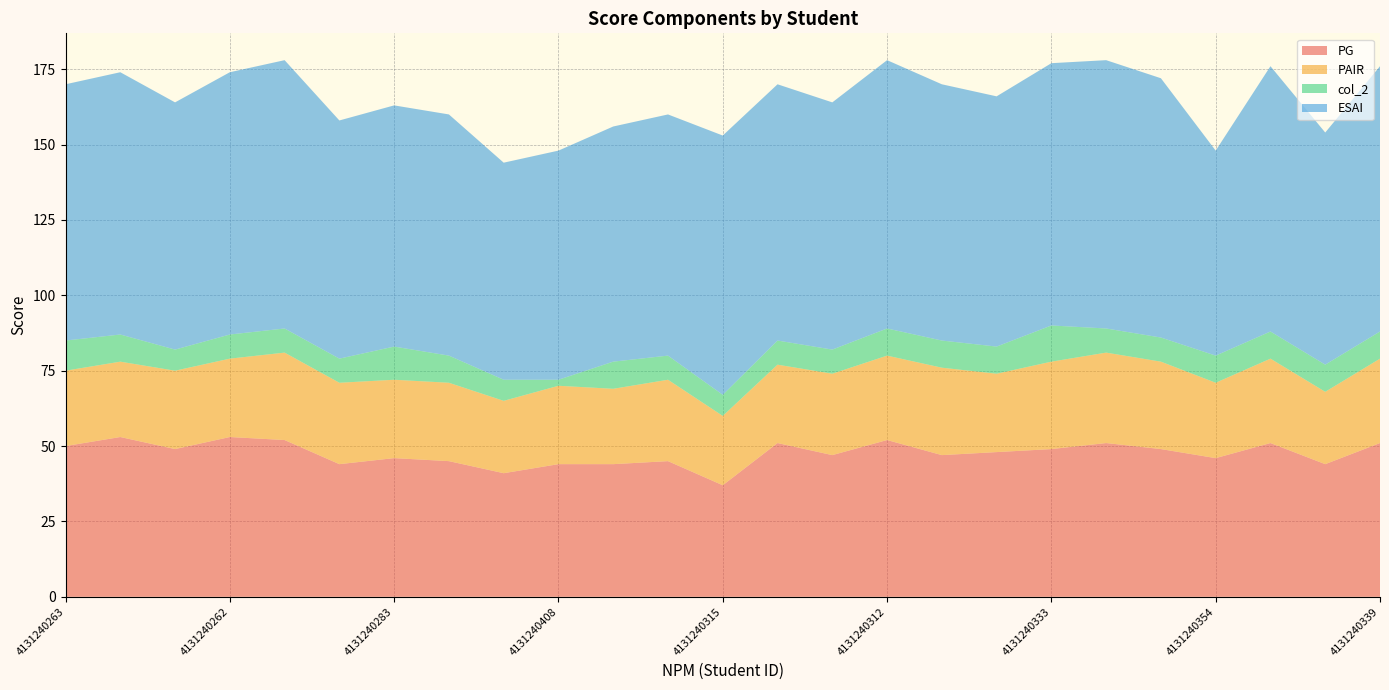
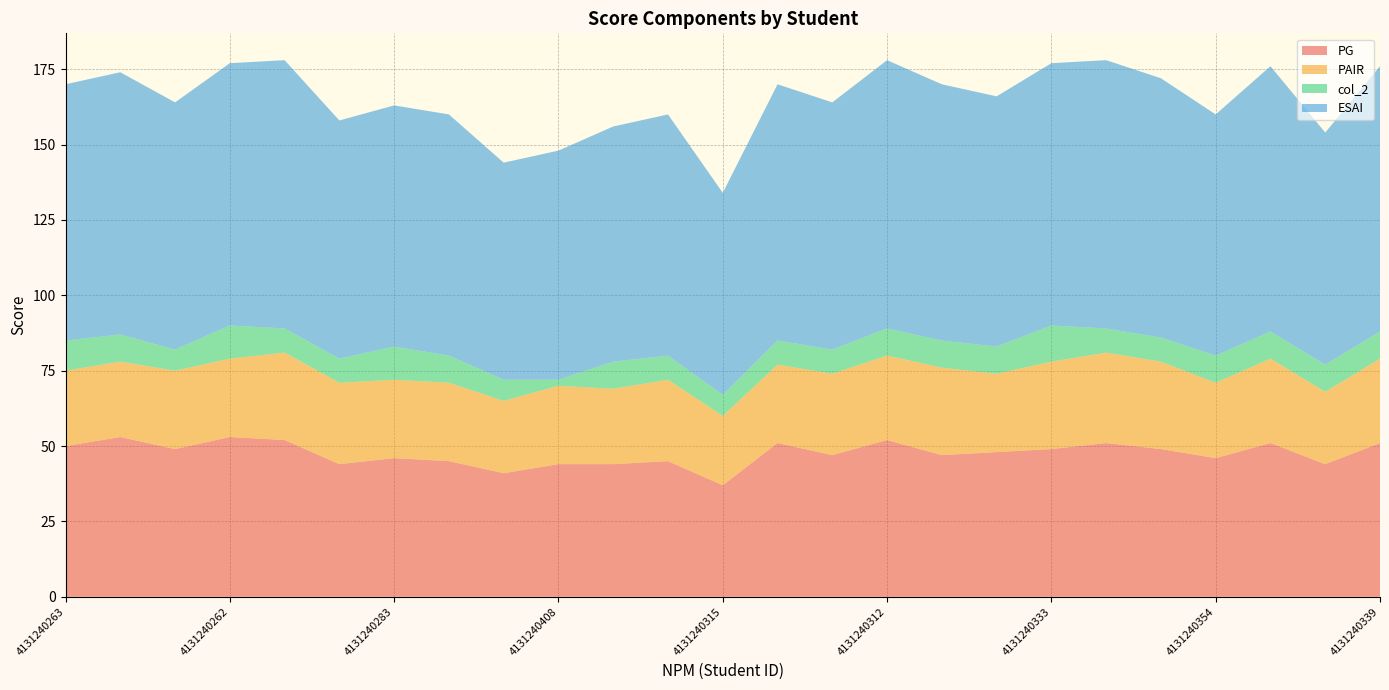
col_2, 4131240262: 8 -> 11
ESAI, 4131240315: 86 -> 67
ESAI, 4131240354: 68 -> 80
